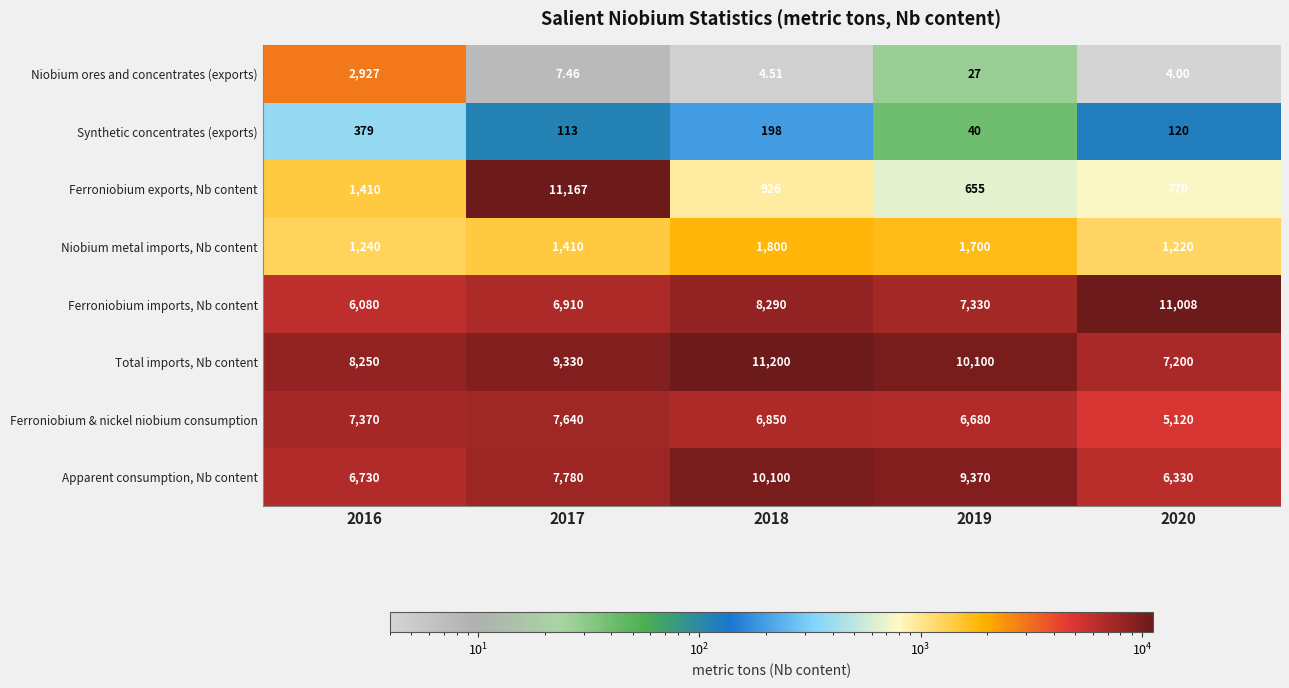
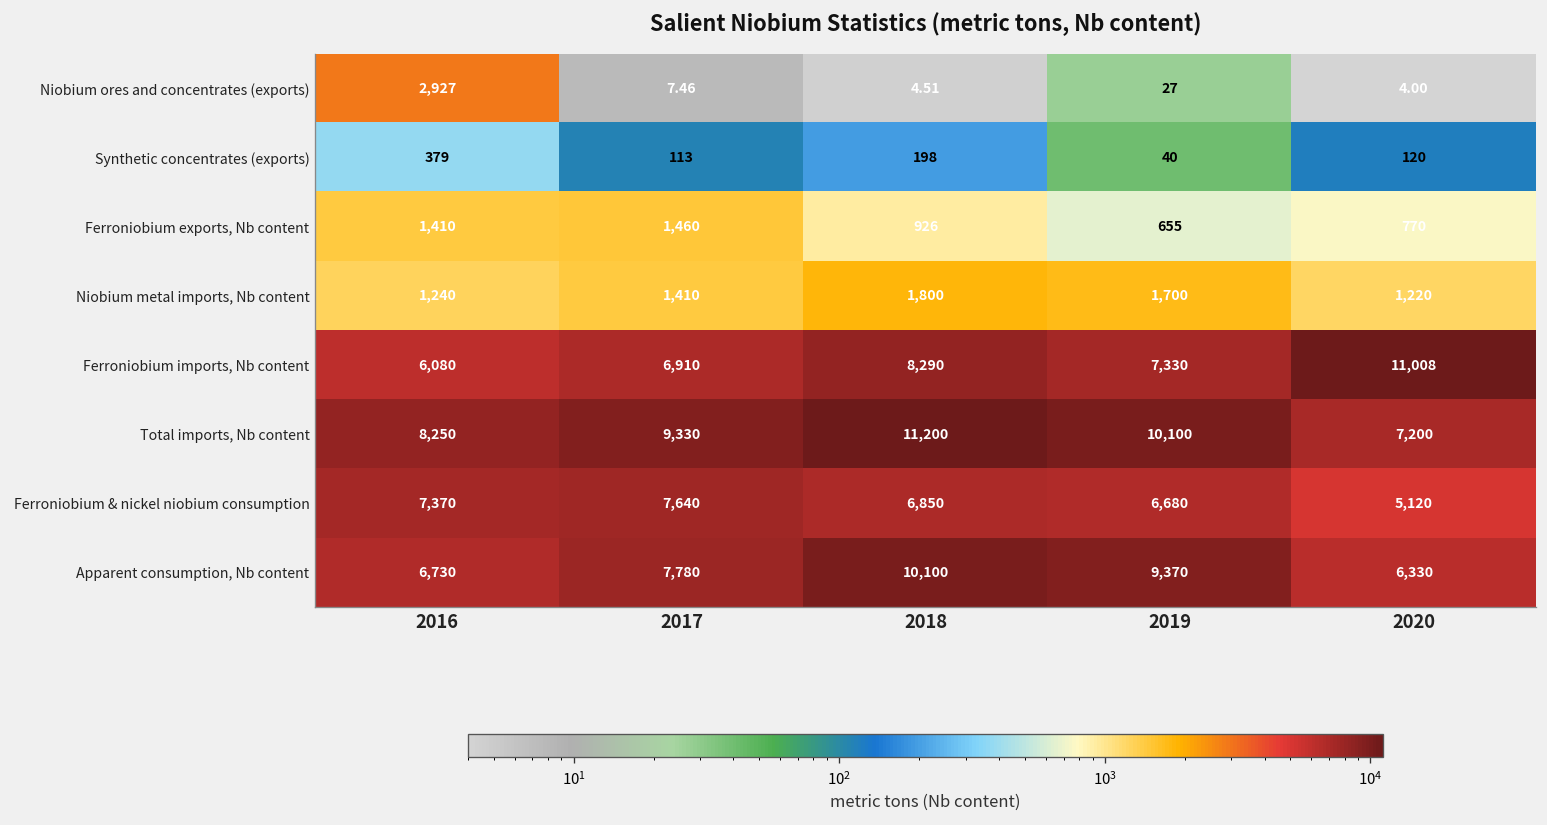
Ferroniobium exports, Nb content, 2017: 11,167 -> 1,460
